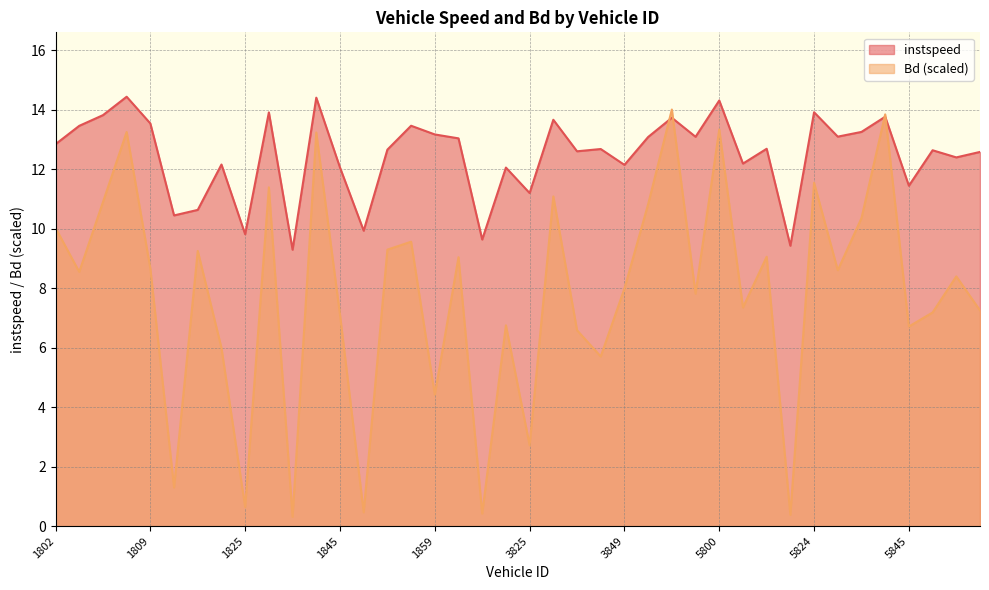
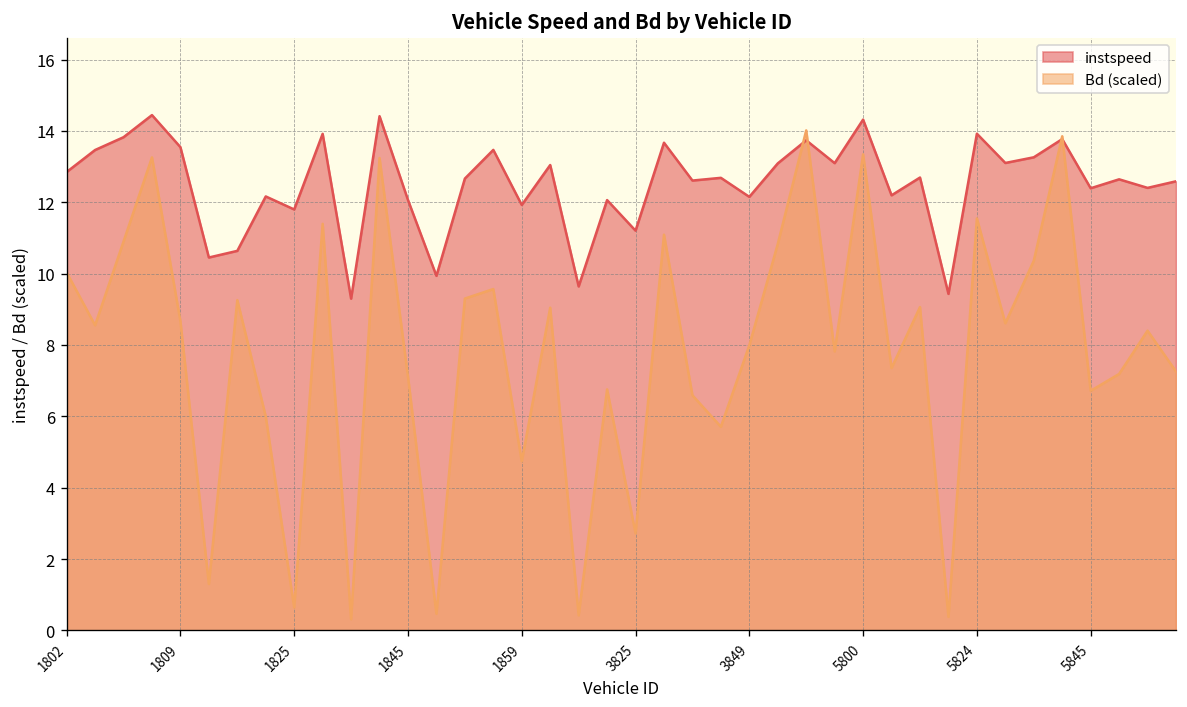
instspeed, 1825: 9.8 -> 11.8
instspeed, 1859: 13.2 -> 11.9
Bd (scaled), 1859: 4.4 -> 4.7
instspeed, 5845: 11.4 -> 12.4
